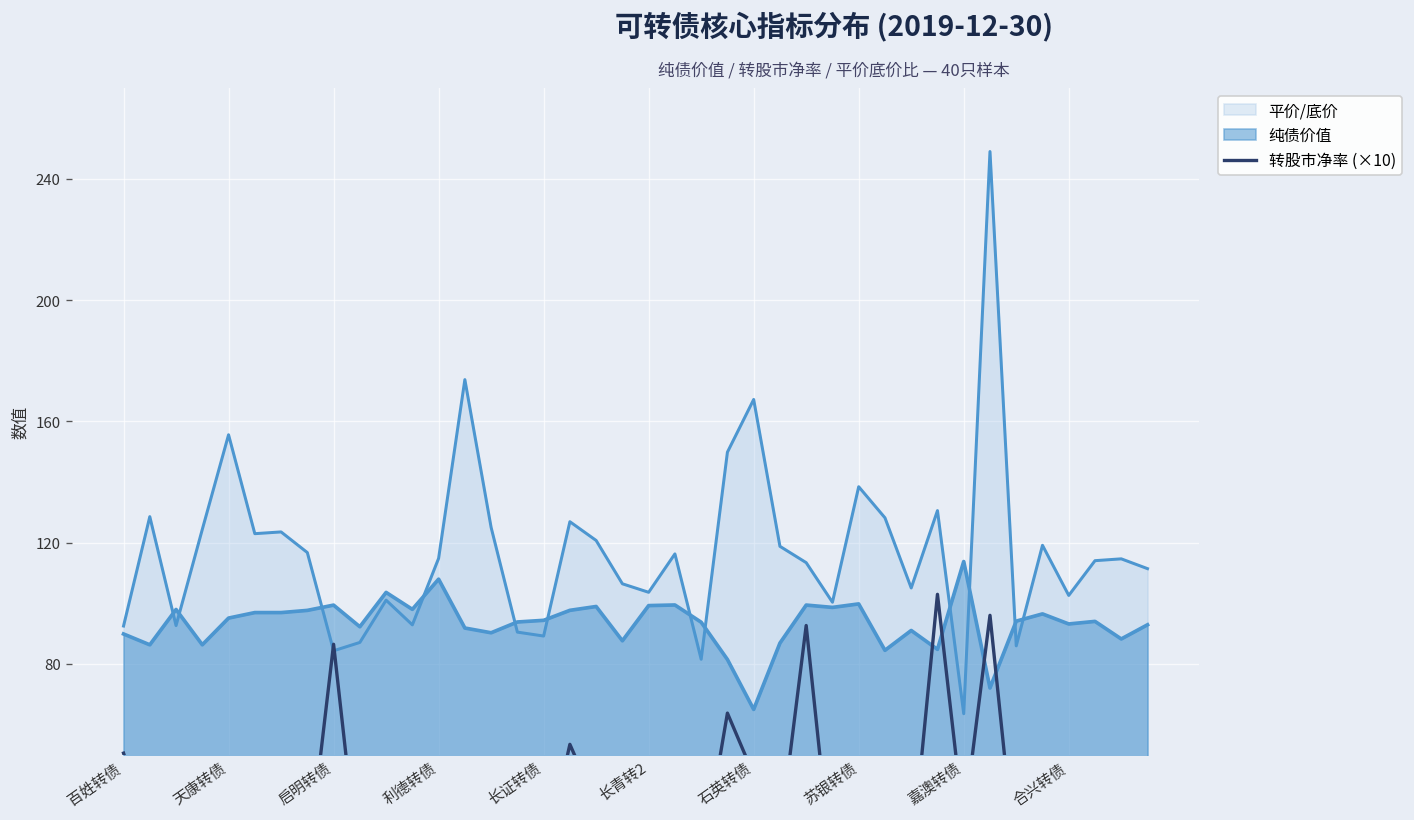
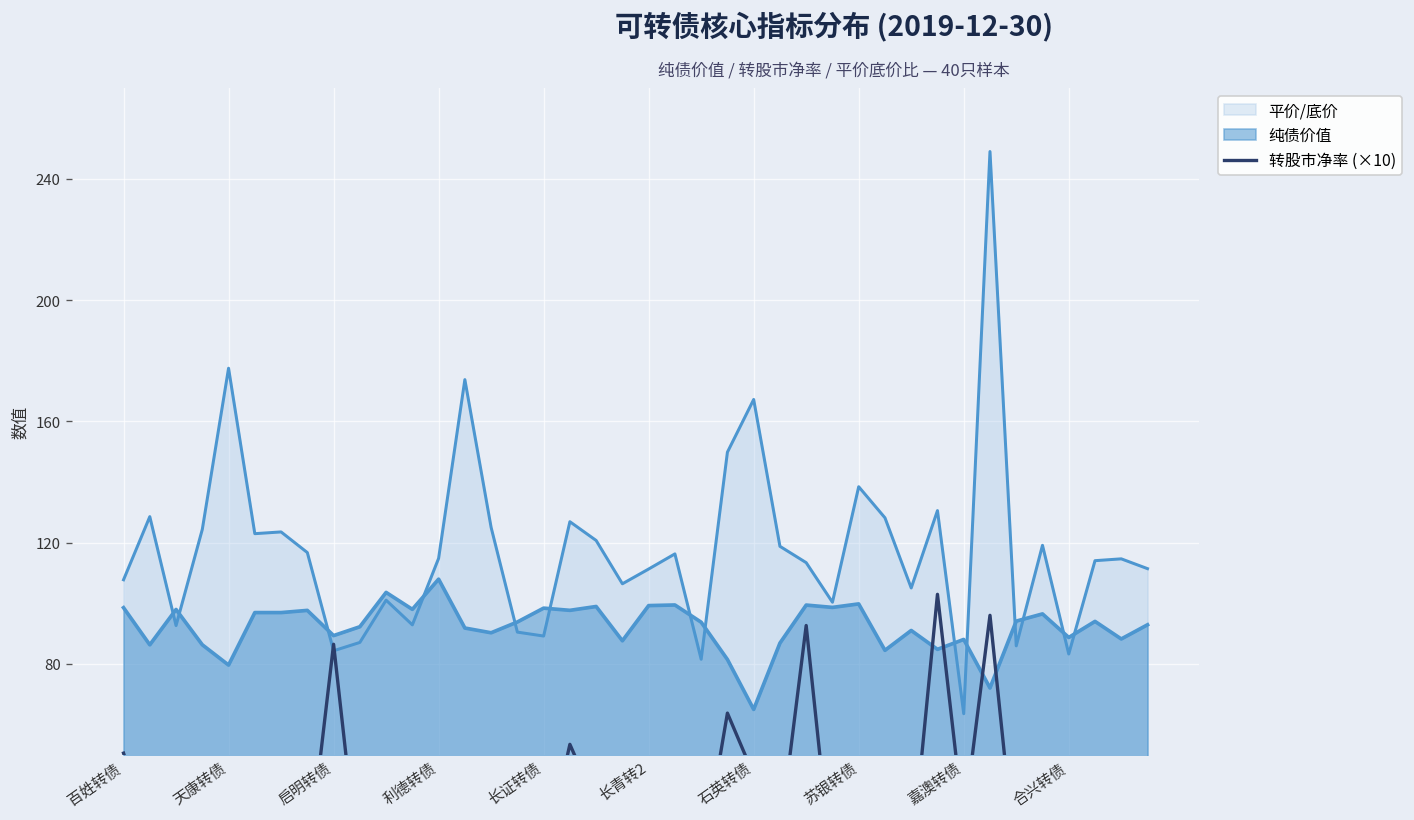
平价/底价, 百姓转债: 93 -> 108
纯债价值, 百姓转债: 90 -> 99
平价/底价, 天康转债: 156 -> 178
纯债价值, 天康转债: 95 -> 80
纯债价值, 启明转债: 99 -> 89
纯债价值, 长证转债: 94 -> 98
平价/底价, 长青转2: 104 -> 111
纯债价值, 嘉澳转债: 114 -> 88
平价/底价, 合兴转债: 103 -> 83
纯债价值, 合兴转债: 93 -> 89
